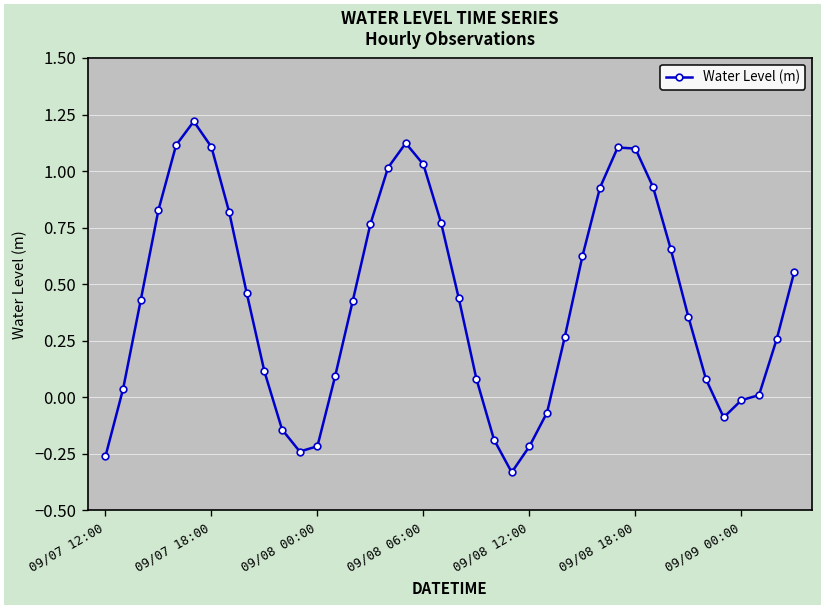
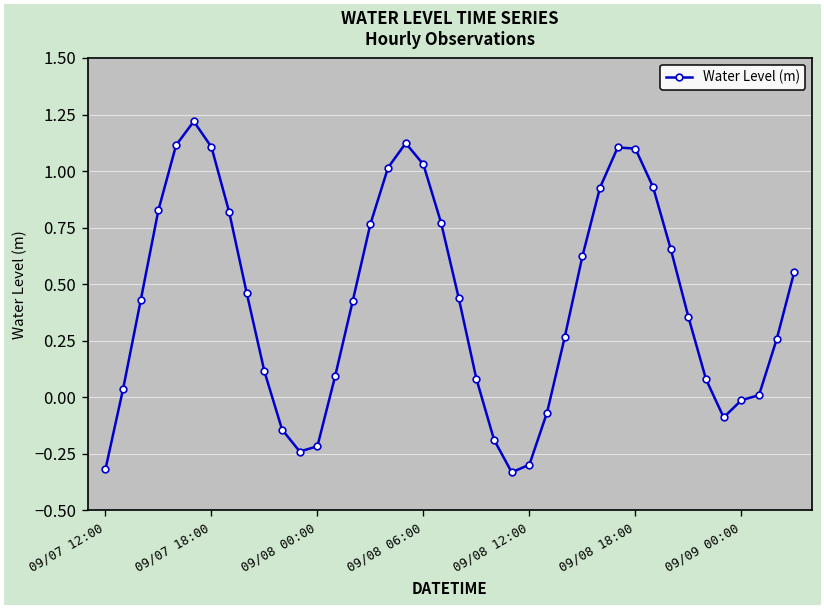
09/07 12:00: -0.26 -> -0.32
09/08 12:00: -0.22 -> -0.30
